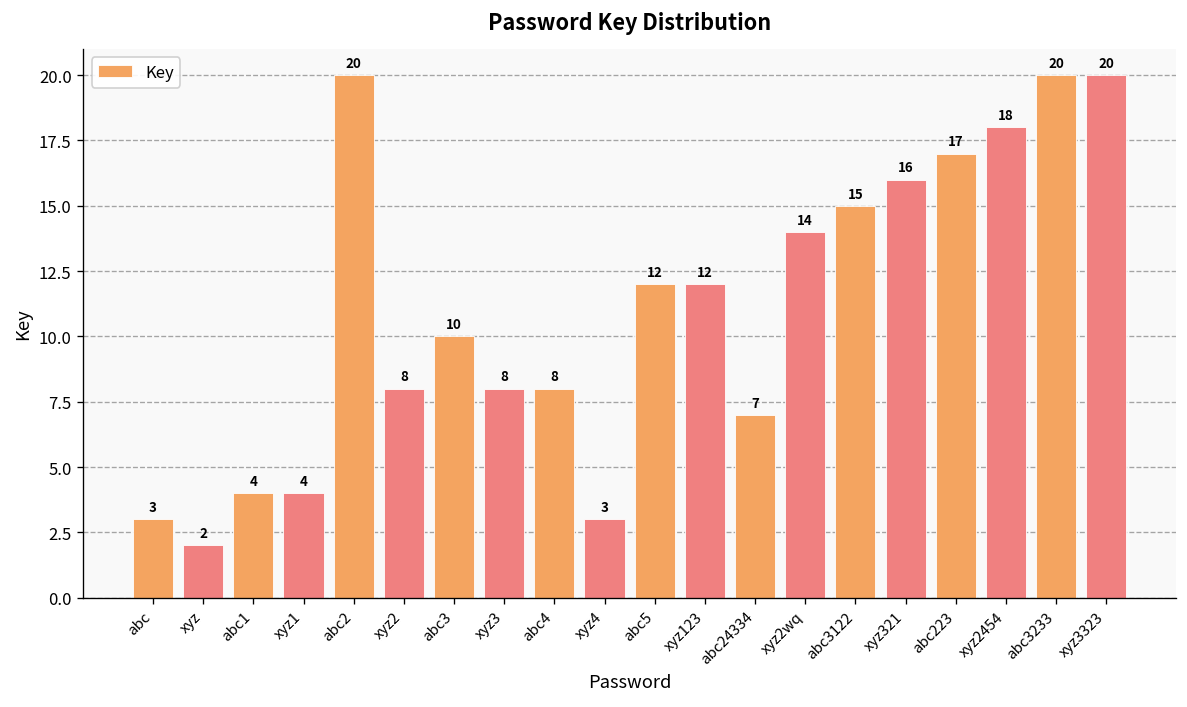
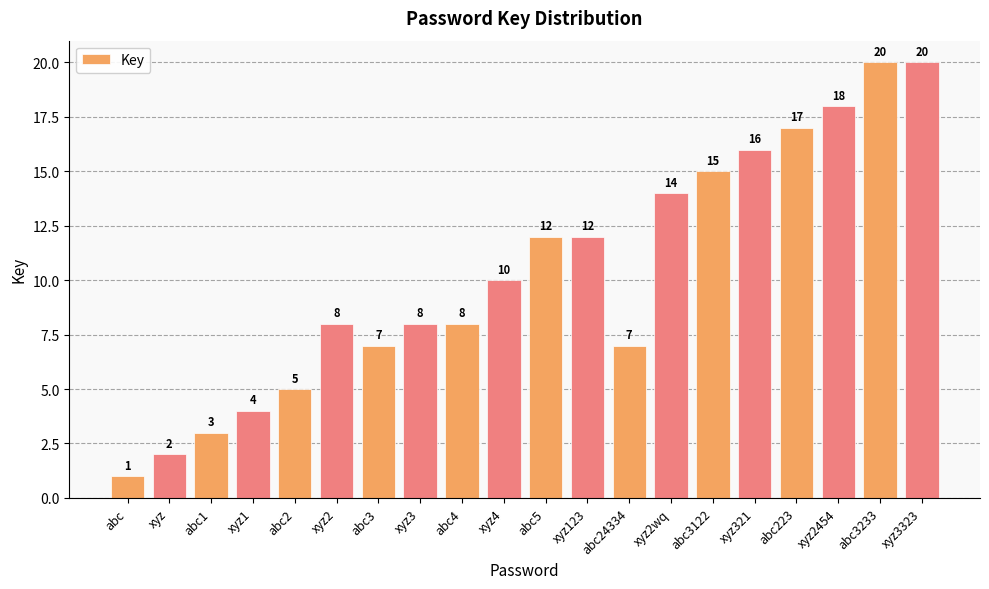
abc: 3 -> 1
abc1: 4 -> 3
abc2: 20 -> 5
abc3: 10 -> 7
xyz4: 3 -> 10
